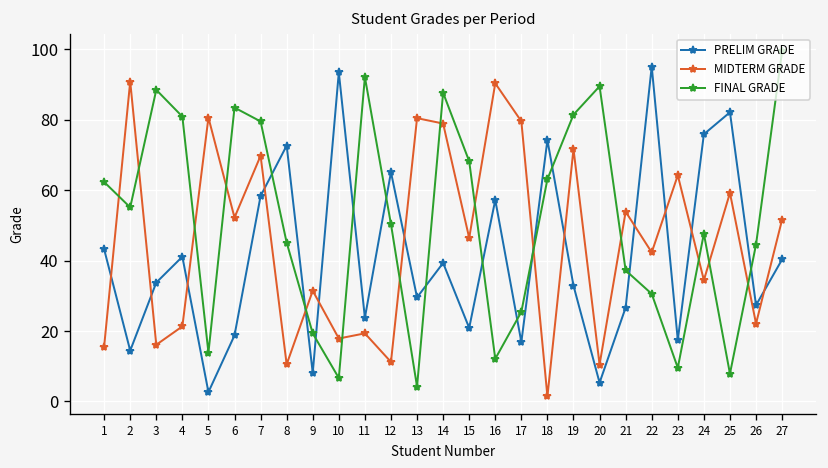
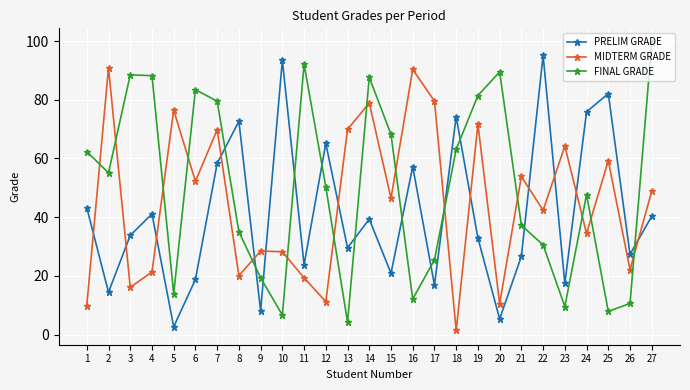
MIDTERM GRADE, 1: 16 -> 10
FINAL GRADE, 4: 81 -> 88
MIDTERM GRADE, 5: 81 -> 76
MIDTERM GRADE, 8: 11 -> 20
FINAL GRADE, 8: 45 -> 35
MIDTERM GRADE, 9: 31 -> 28
MIDTERM GRADE, 10: 18 -> 28
MIDTERM GRADE, 13: 80 -> 70
FINAL GRADE, 26: 45 -> 11
MIDTERM GRADE, 27: 52 -> 49
